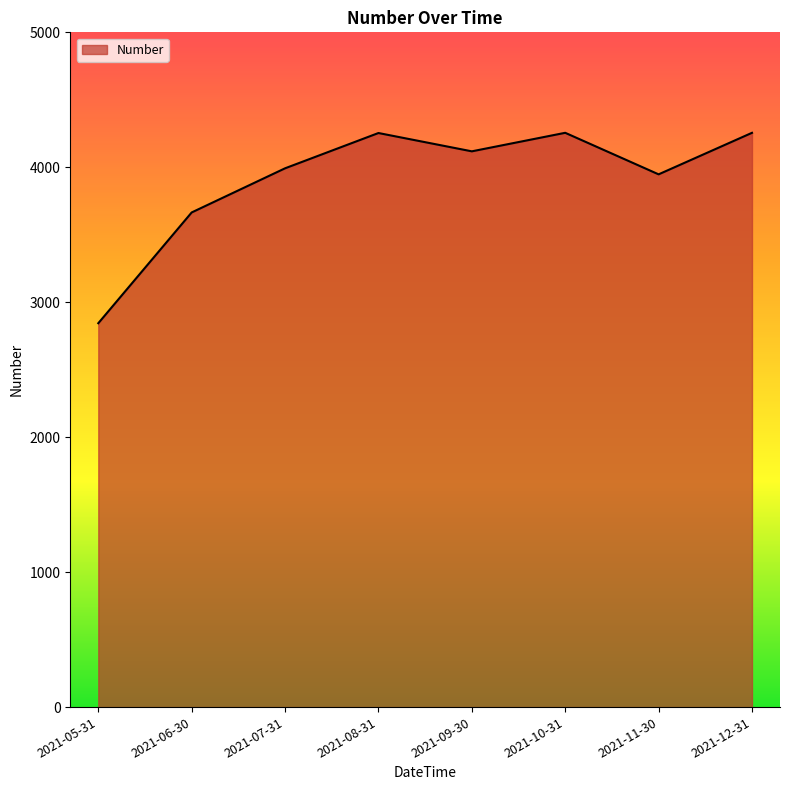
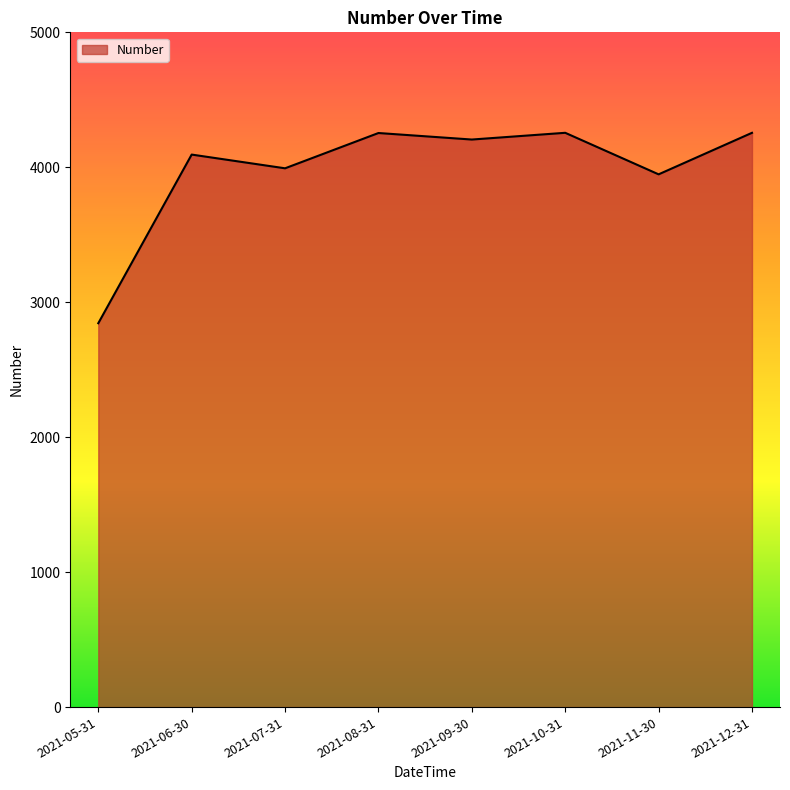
2021-06-30: 3670 -> 4090
2021-09-30: 4120 -> 4210
